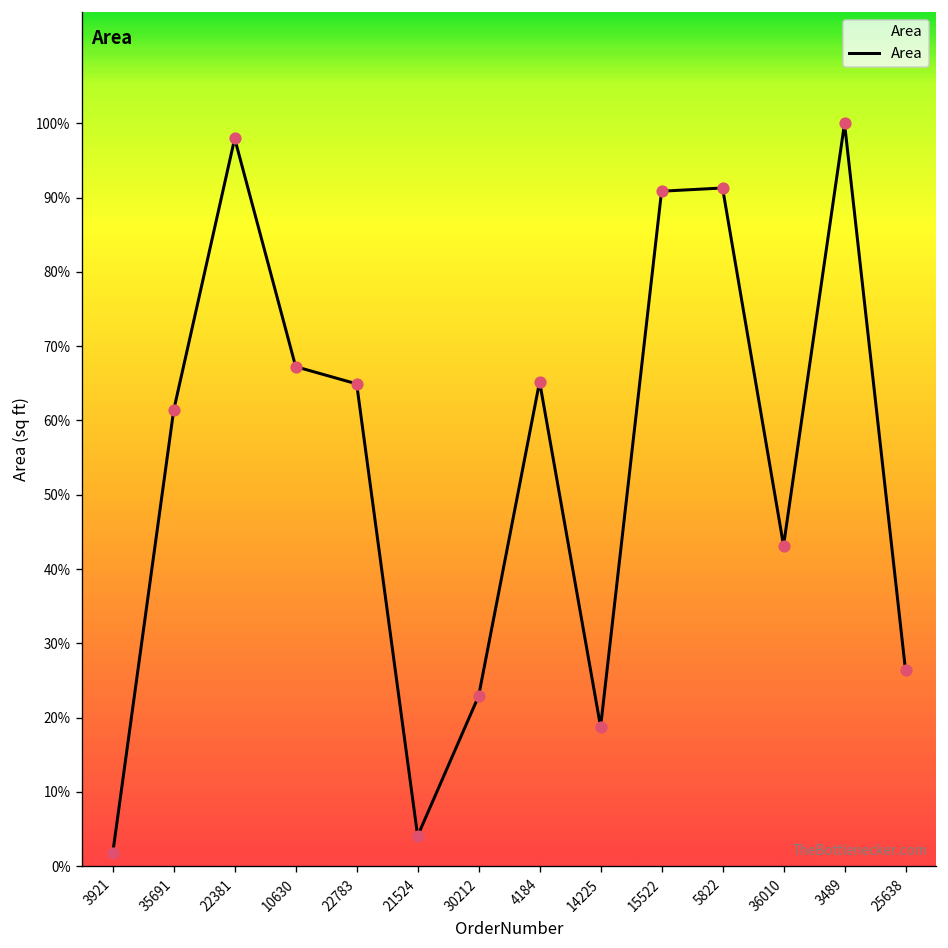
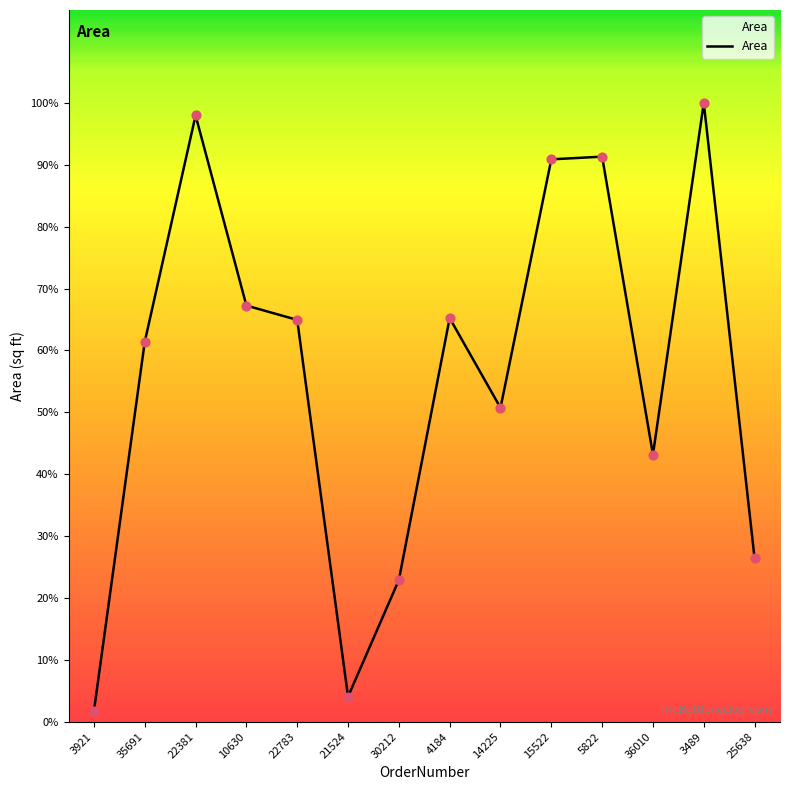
14225: 19% -> 51%
